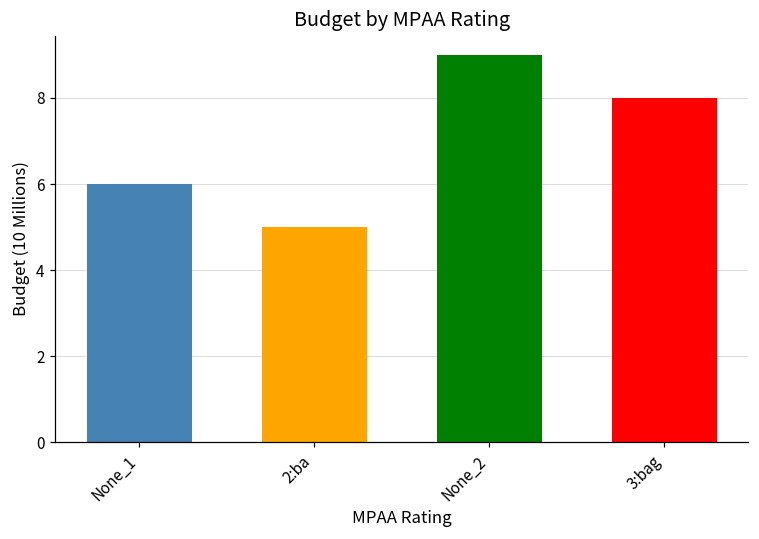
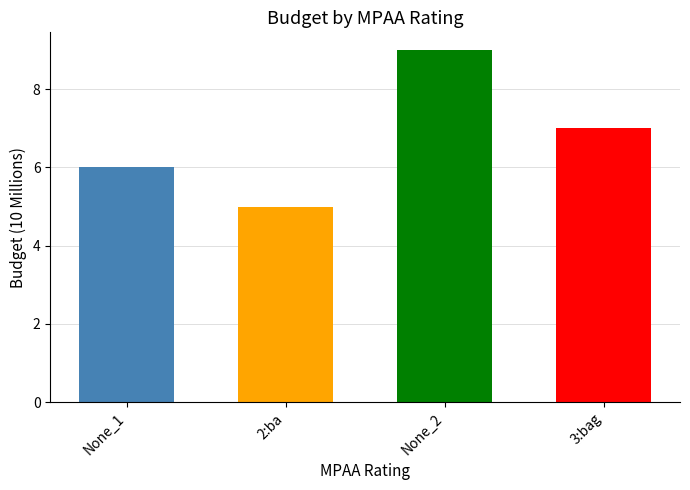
3:bag: 8 -> 7
